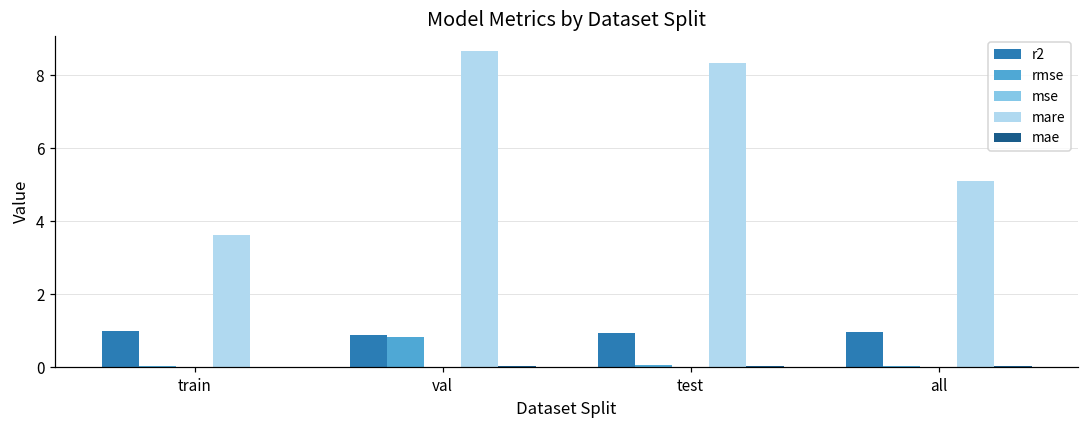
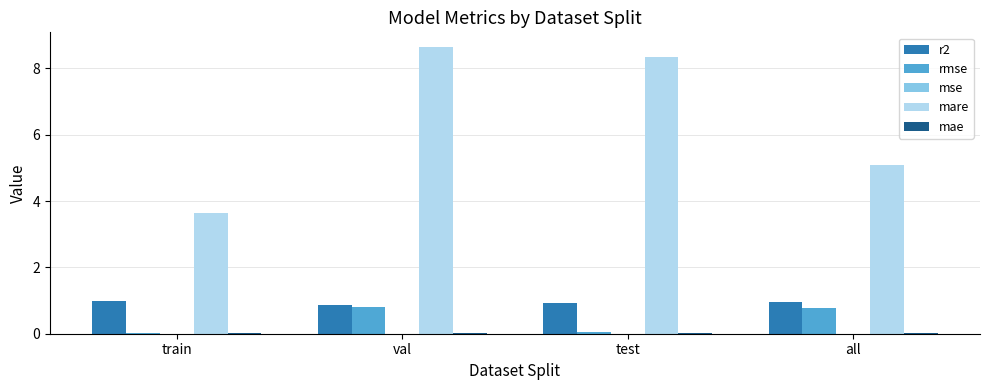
rmse, all: 0.0 -> 0.8
